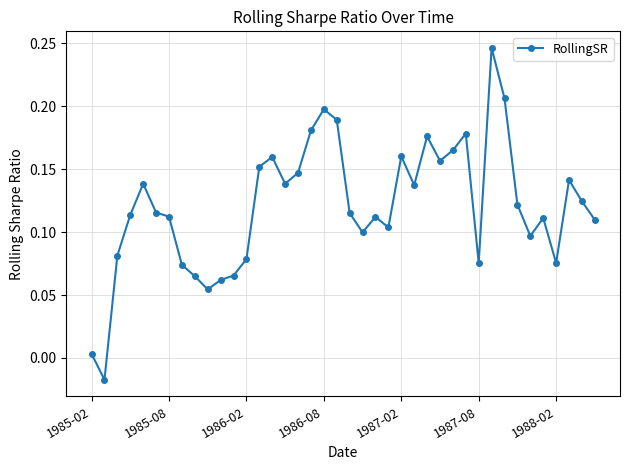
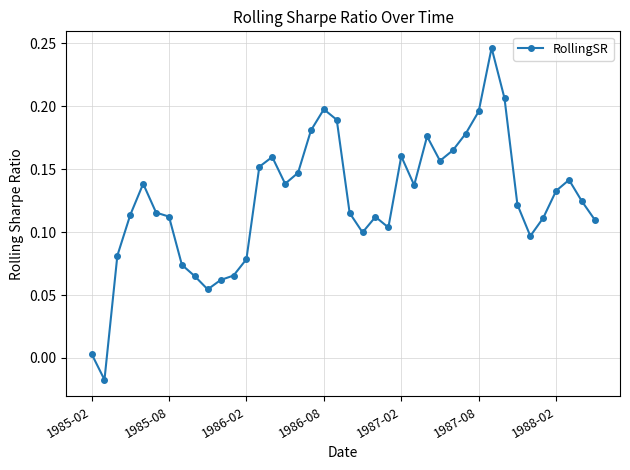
1987-08: 0.075 -> 0.196
1988-02: 0.075 -> 0.133
